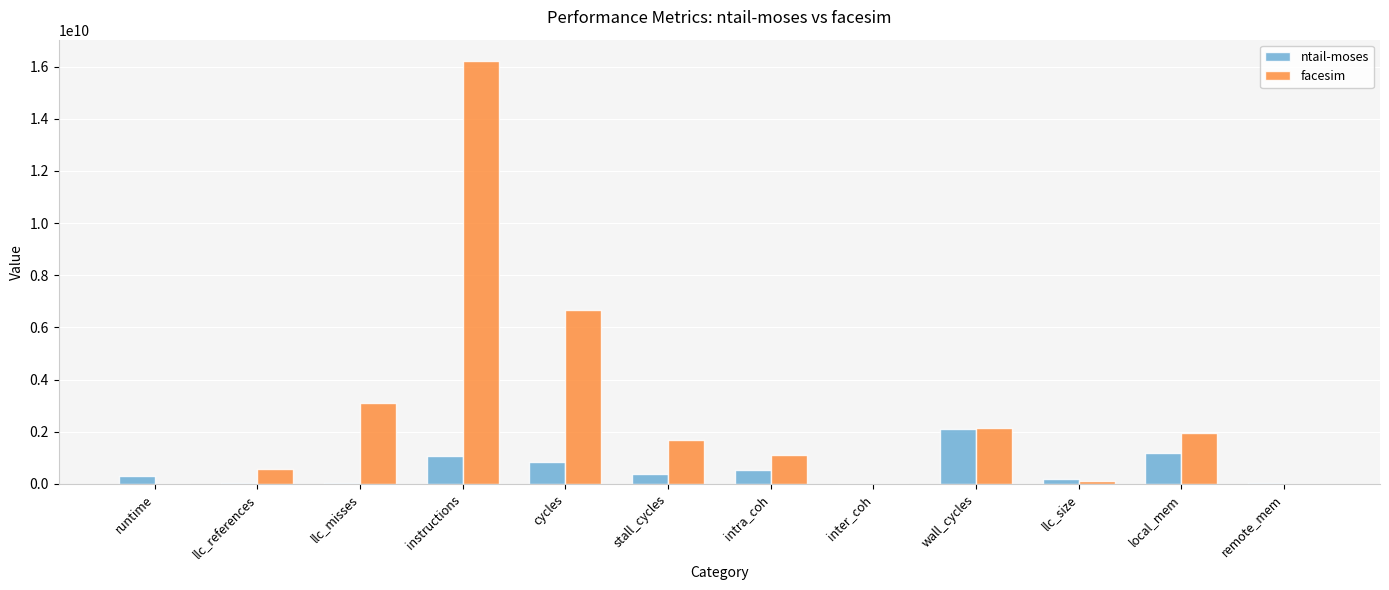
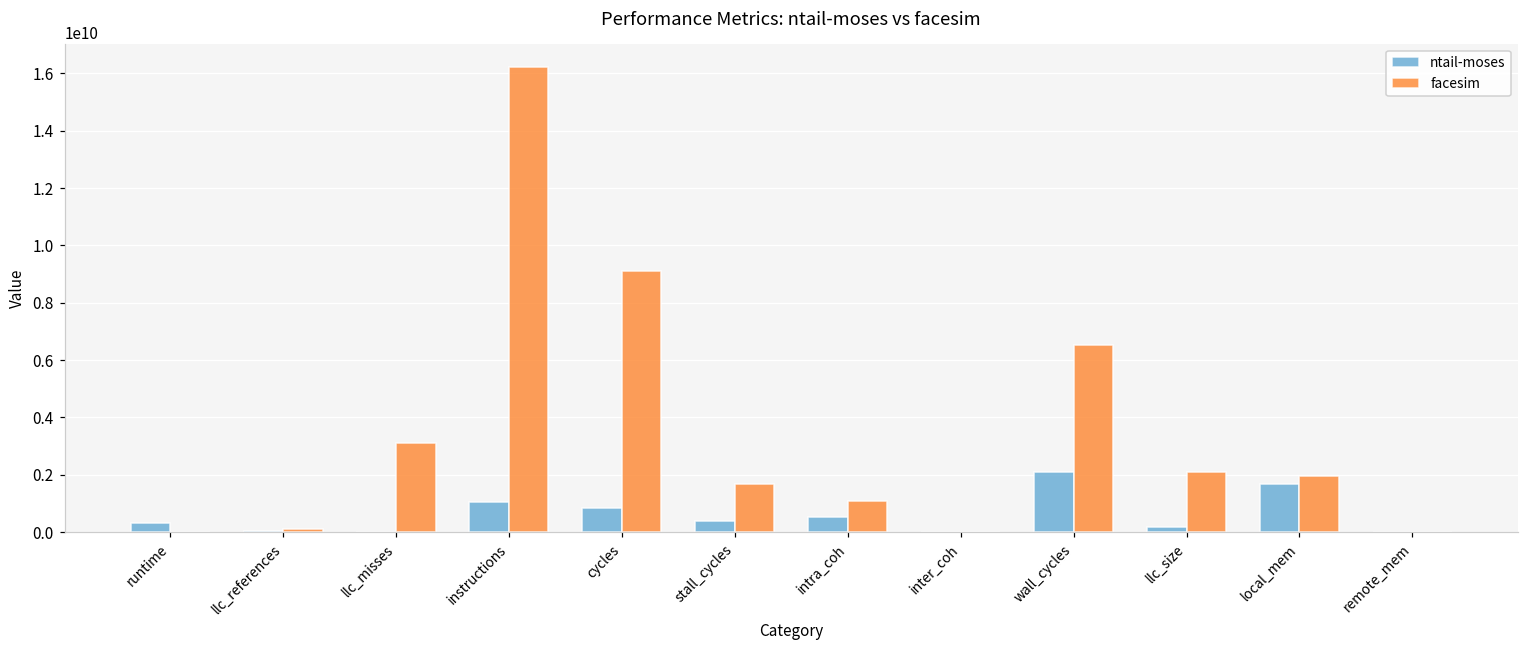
facesim, llc_references: 600000000 -> 100000000
facesim, cycles: 6700000000 -> 9100000000
facesim, wall_cycles: 2100000000 -> 6500000000
facesim, llc_size: 100000000 -> 2100000000
ntail-moses, local_mem: 1200000000 -> 1700000000
